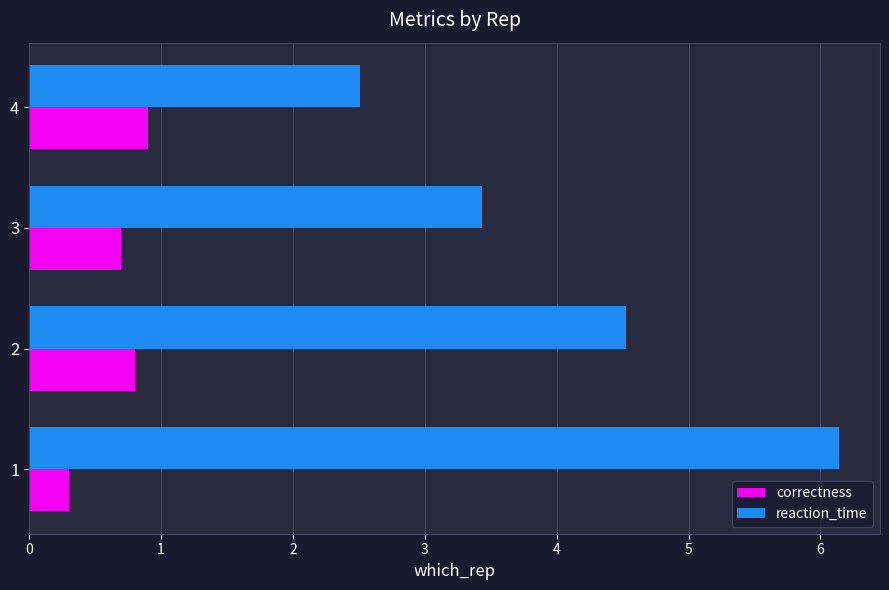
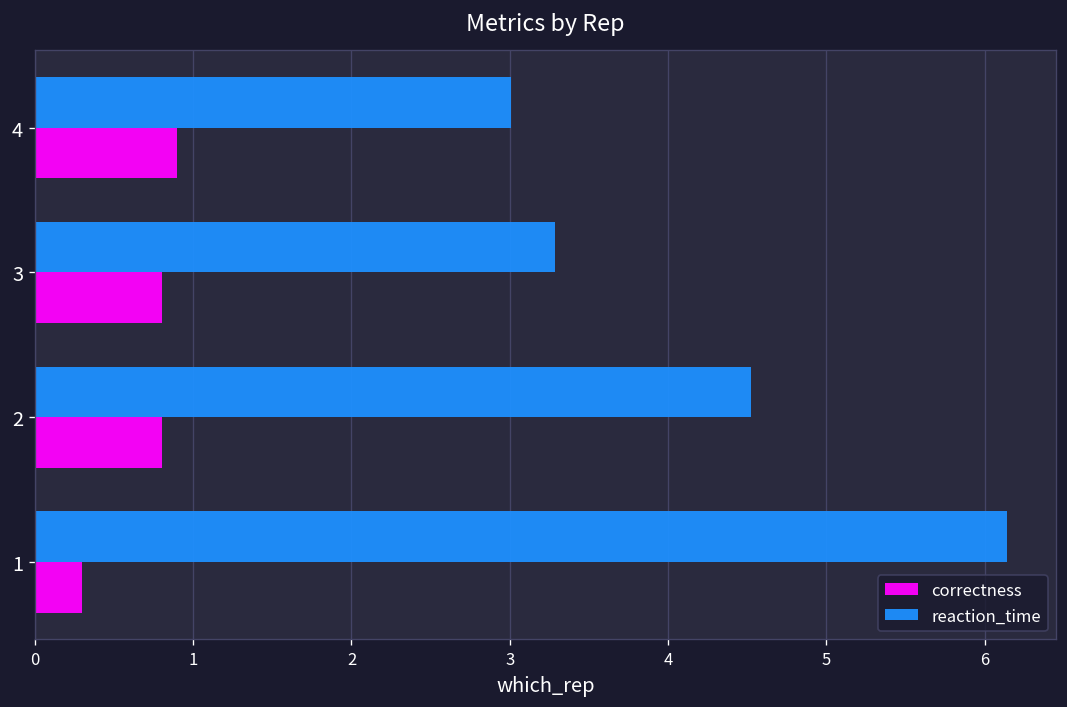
reaction_time, 4: 2.51 -> 3.01
reaction_time, 3: 3.43 -> 3.28
correctness, 3: 0.7 -> 0.8
